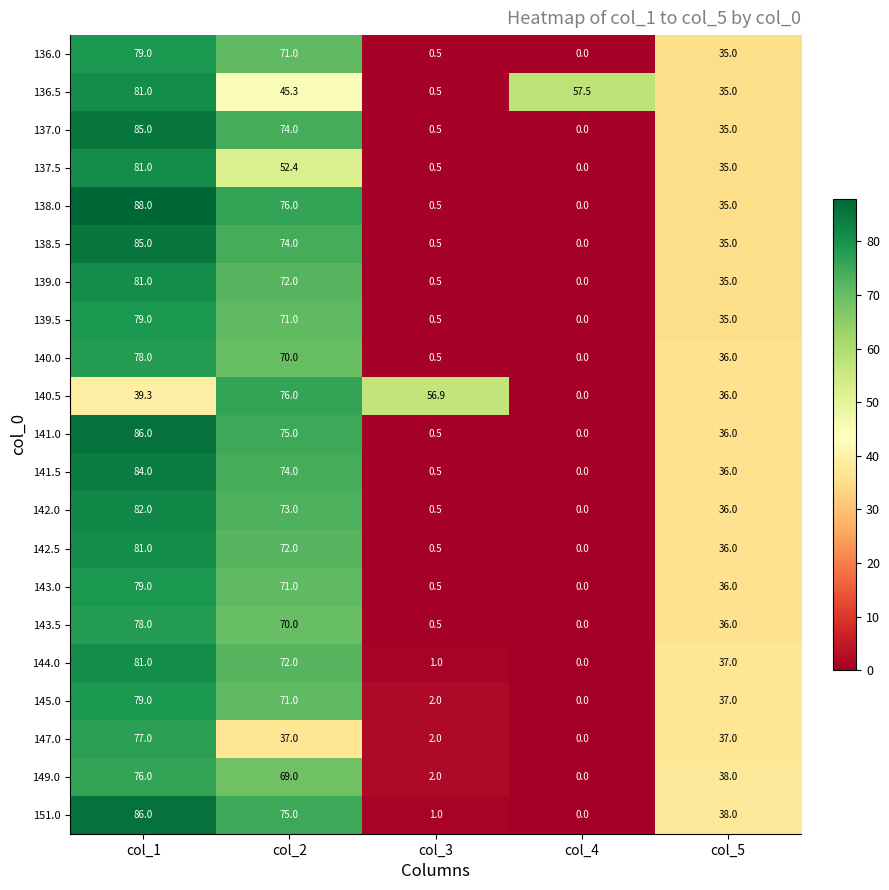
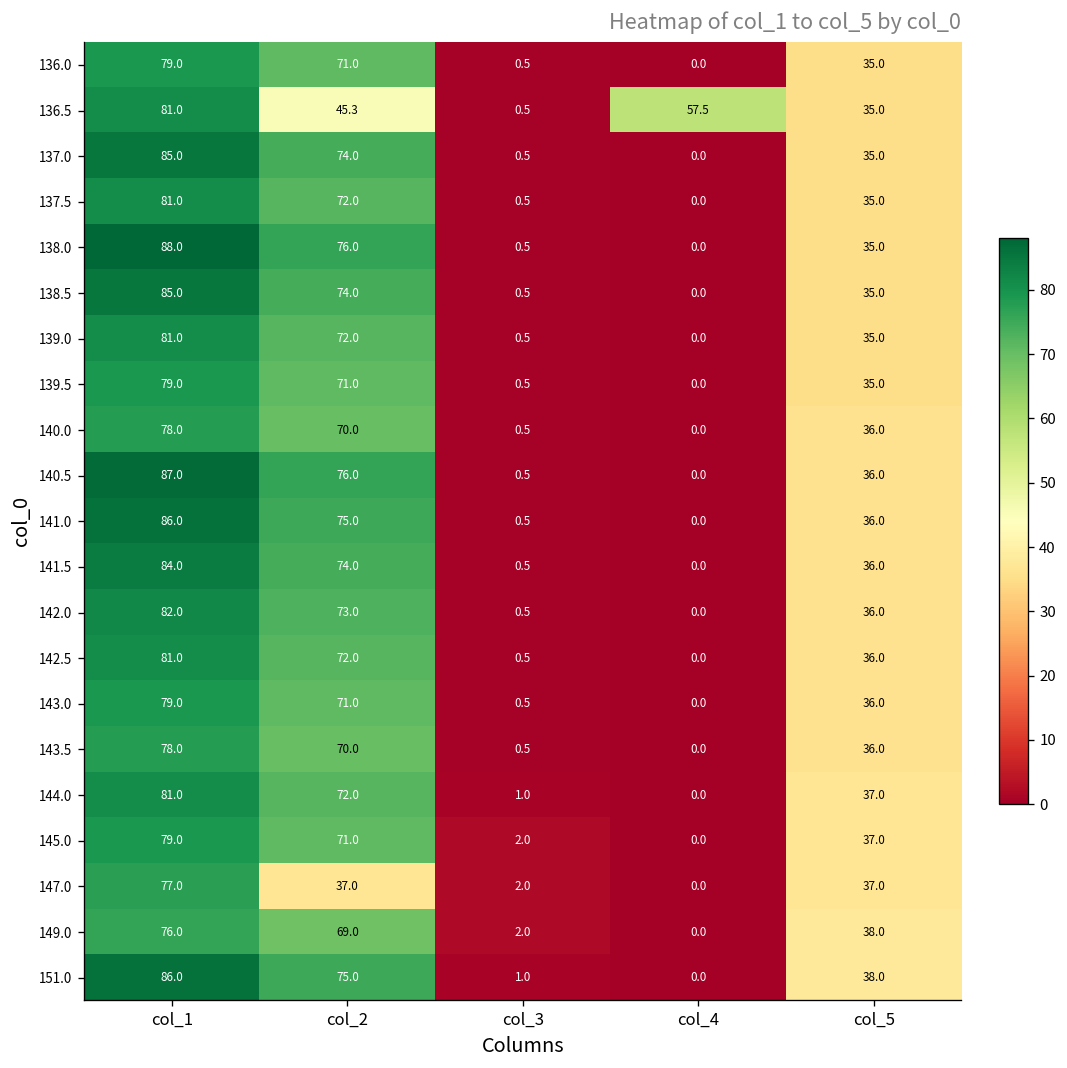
137.5, col_2: 52.4 -> 72.0
140.5, col_1: 39.3 -> 87.0
140.5, col_3: 56.9 -> 0.5
